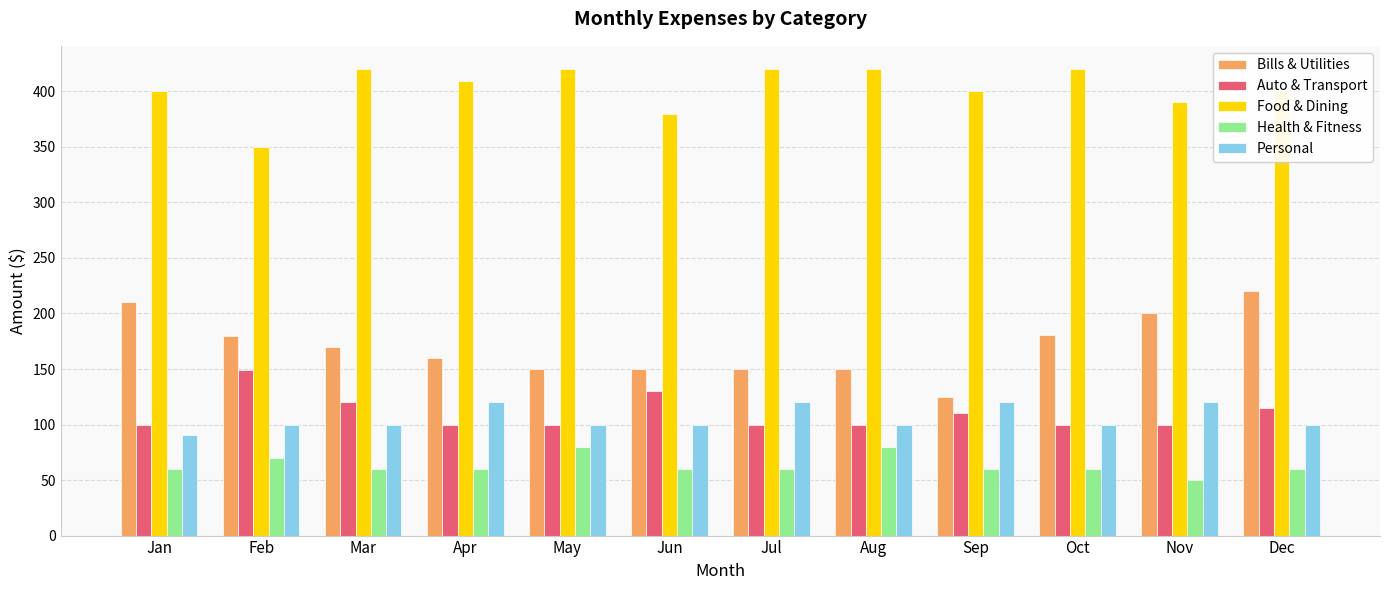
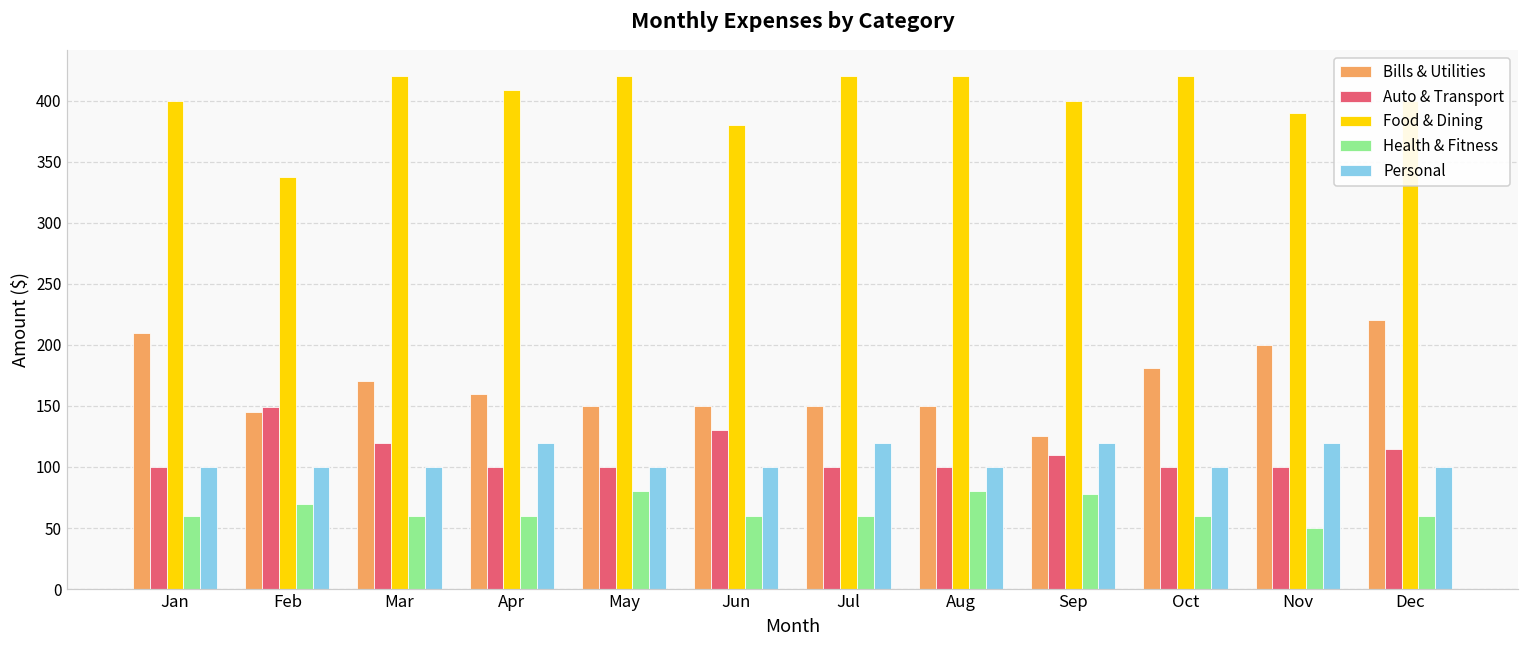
Personal, Jan: 91 -> 100
Bills & Utilities, Feb: 180 -> 145
Food & Dining, Feb: 350 -> 337
Health & Fitness, Sep: 60 -> 78
